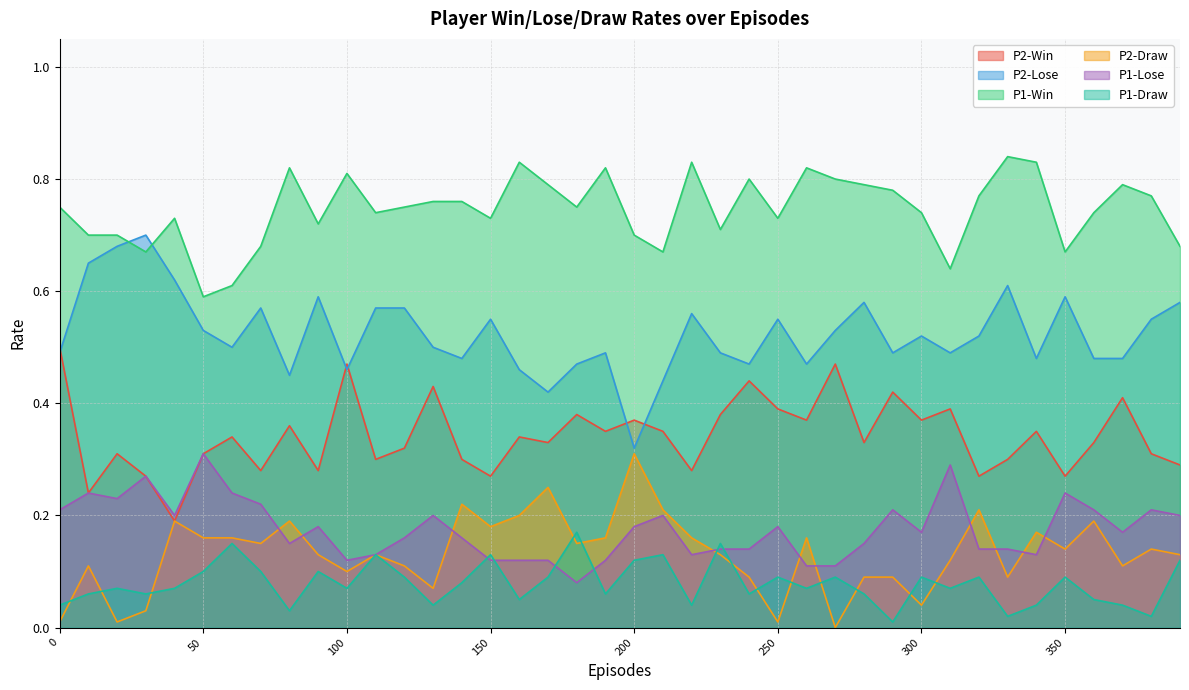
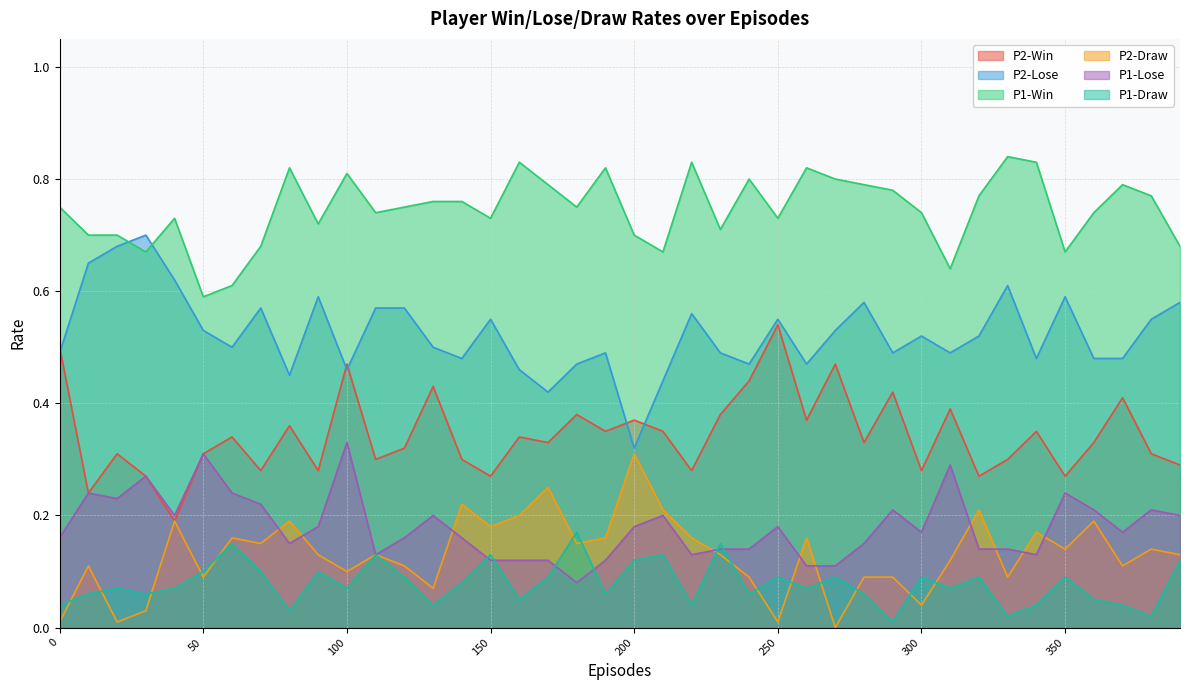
P1-Lose, 0: 0.21 -> 0.16
P2-Draw, 50: 0.16 -> 0.09
P1-Lose, 100: 0.12 -> 0.33
P2-Win, 250: 0.39 -> 0.54
P2-Win, 300: 0.37 -> 0.28
